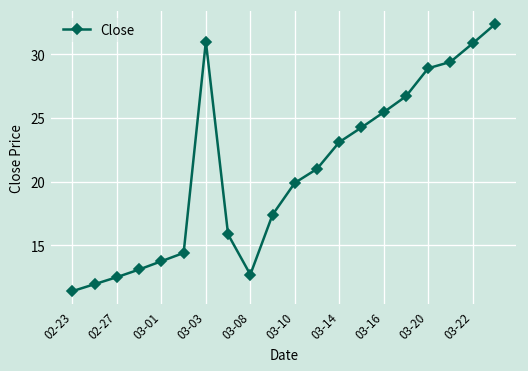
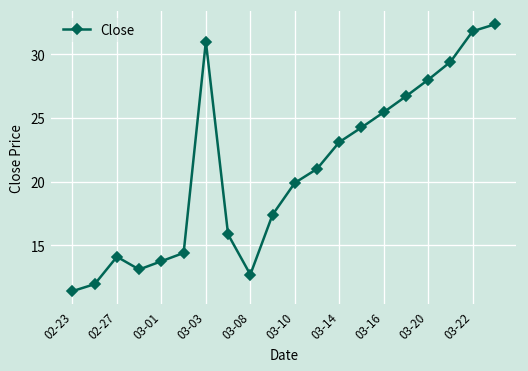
02-27: 12.5 -> 14.1
03-20: 28.9 -> 28.0
03-22: 30.9 -> 31.8
